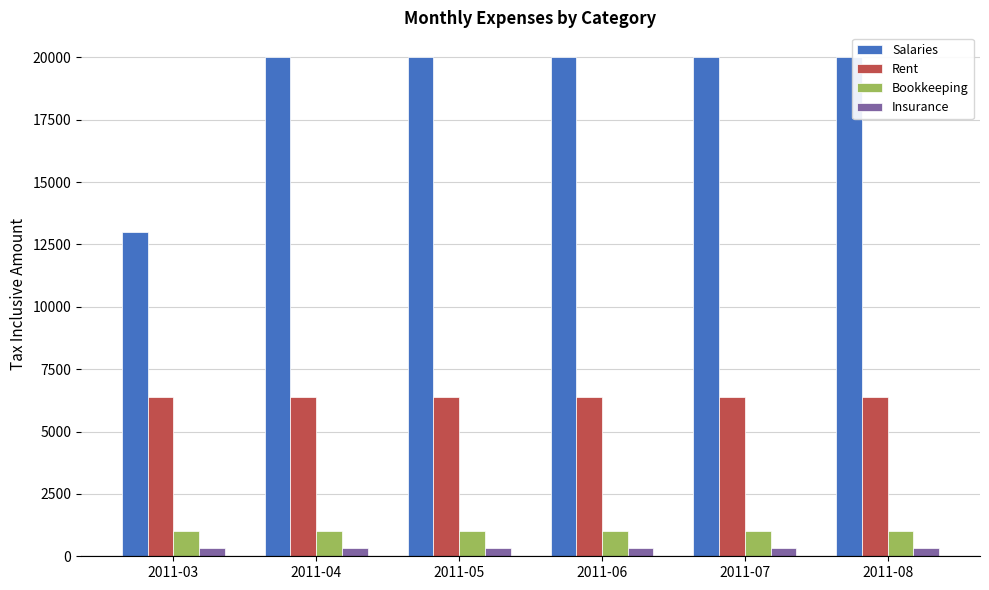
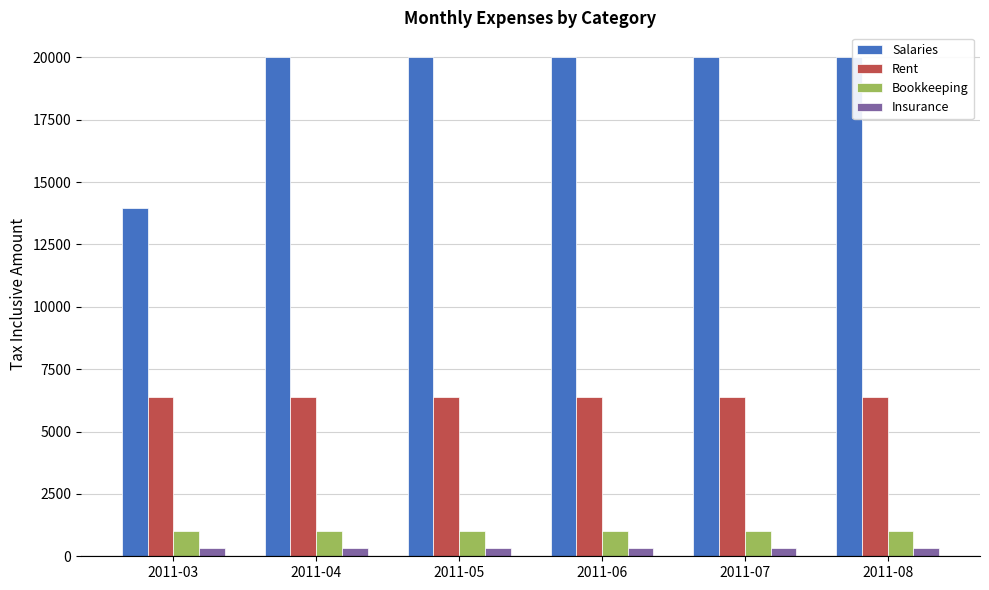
Salaries, 2011-03: 13000 -> 14000
